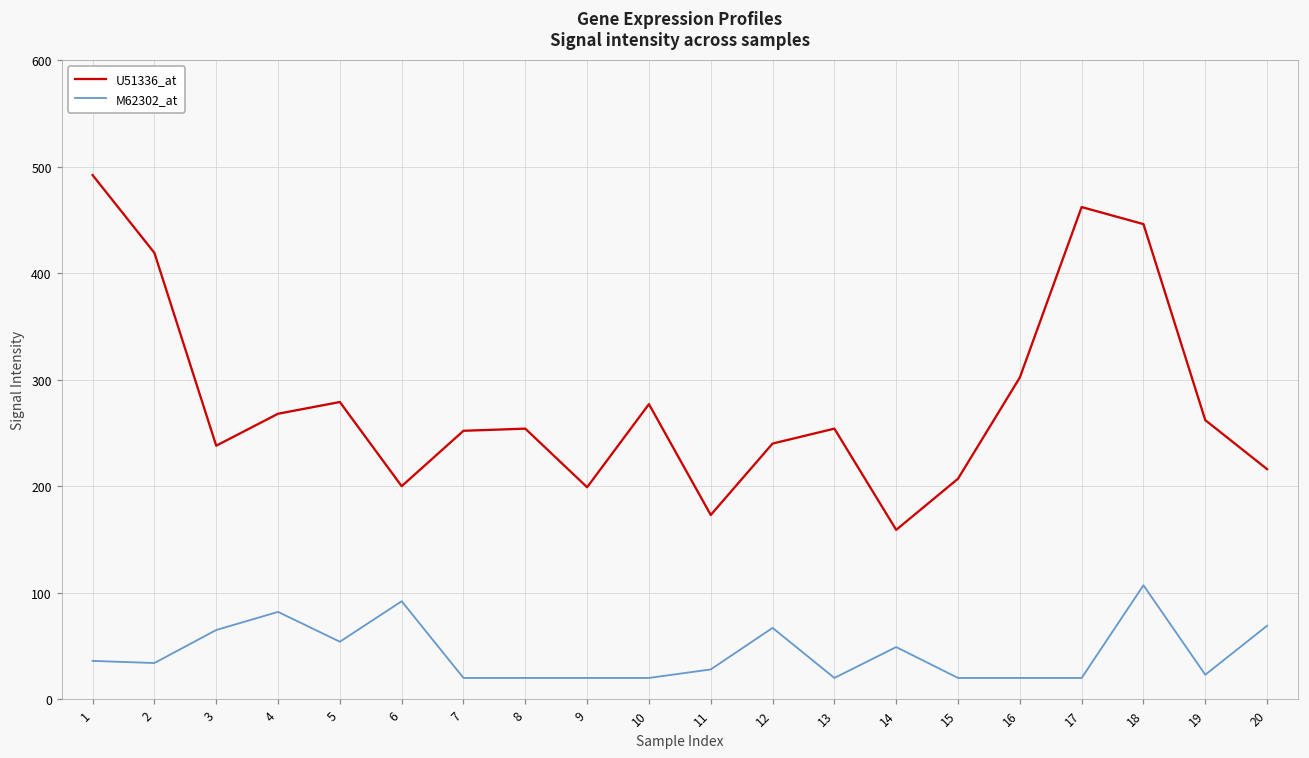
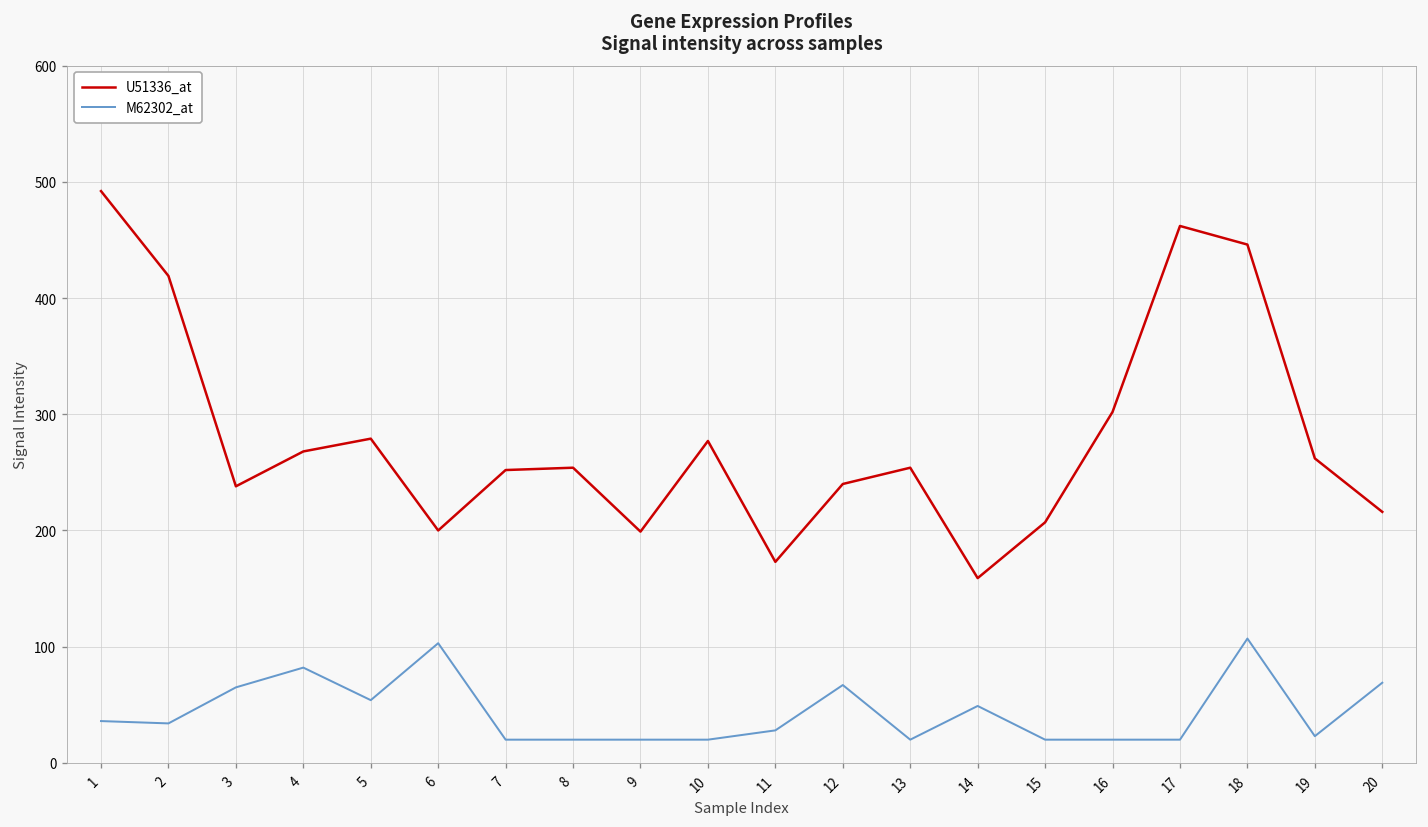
M62302_at, 6: 90 -> 100
